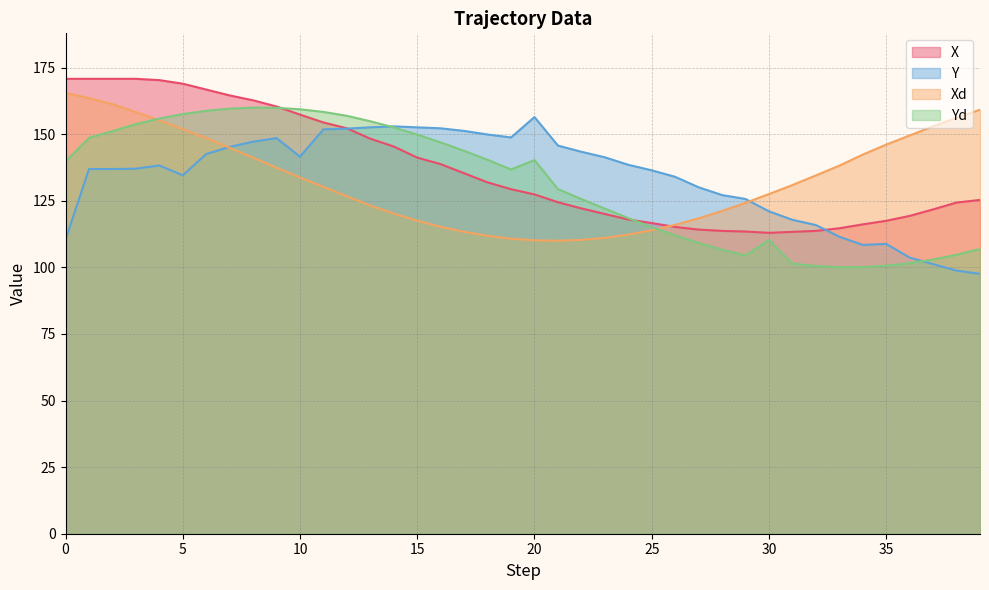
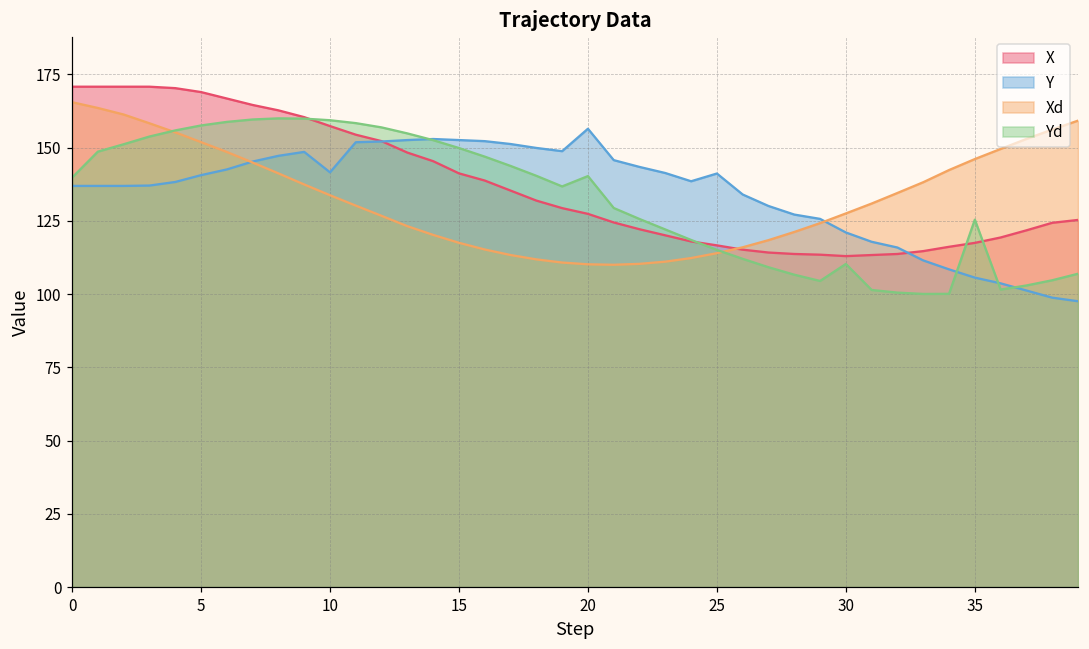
Y, 0: 110 -> 137
Y, 5: 135 -> 141
Y, 25: 136 -> 141
Y, 35: 109 -> 106
Yd, 35: 101 -> 125
